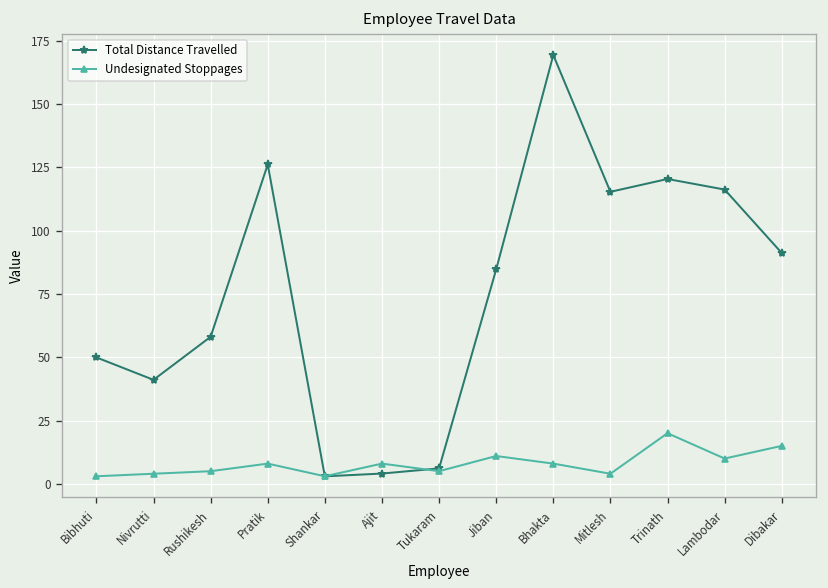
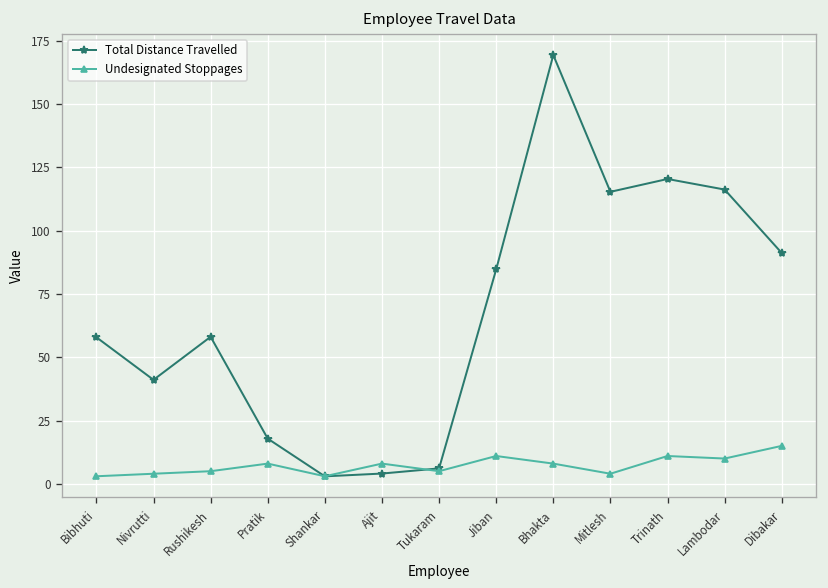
Total Distance Travelled, Bibhuti: 50 -> 58
Total Distance Travelled, Pratik: 126 -> 18
Undesignated Stoppages, Trinath: 20 -> 11
